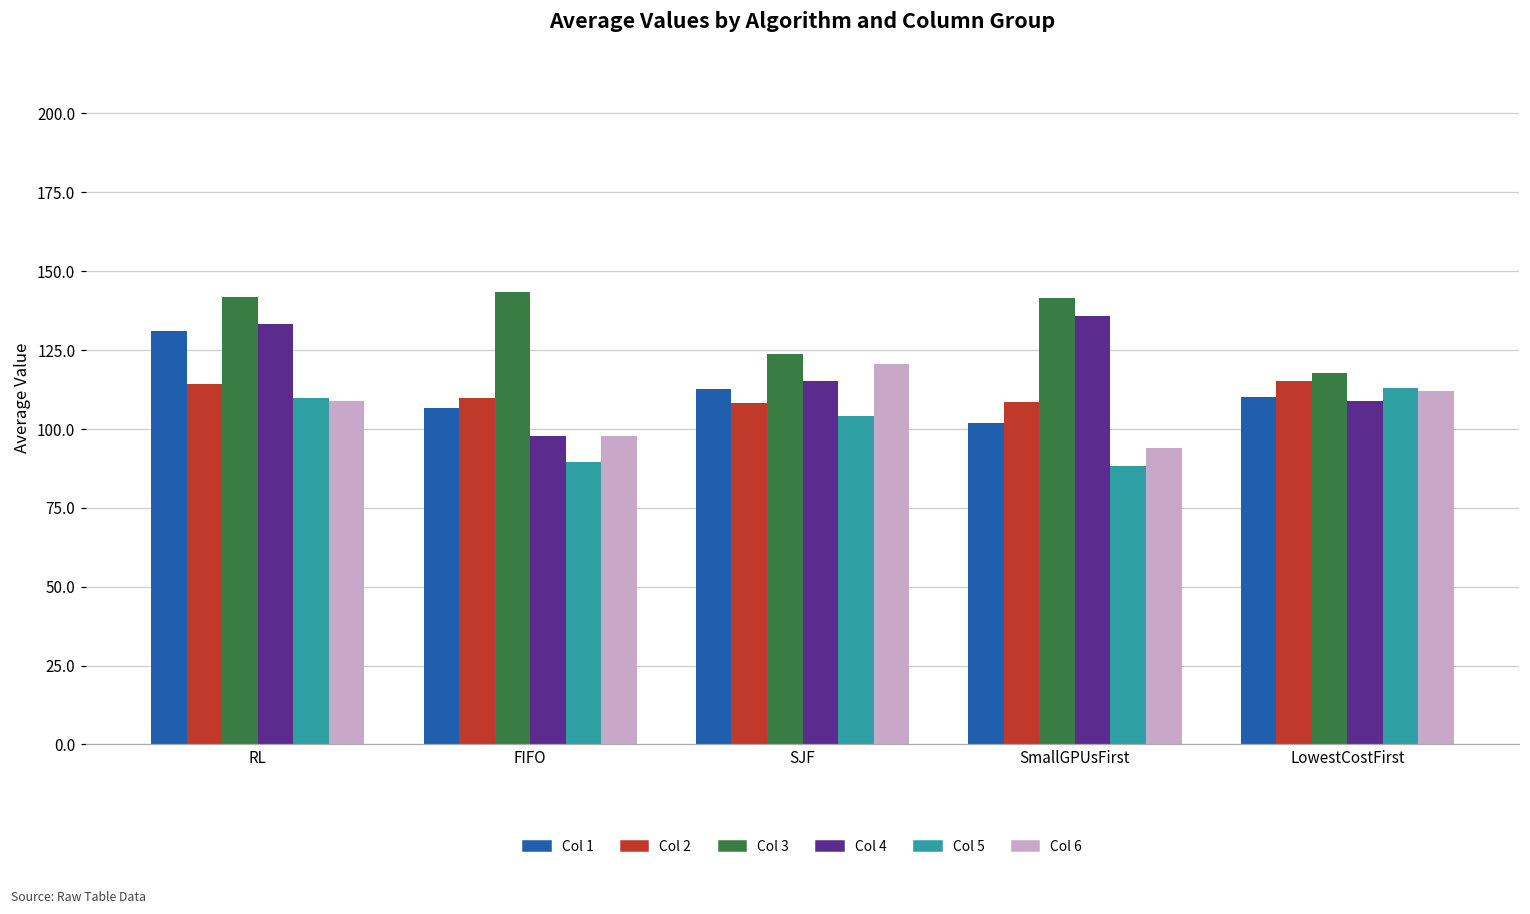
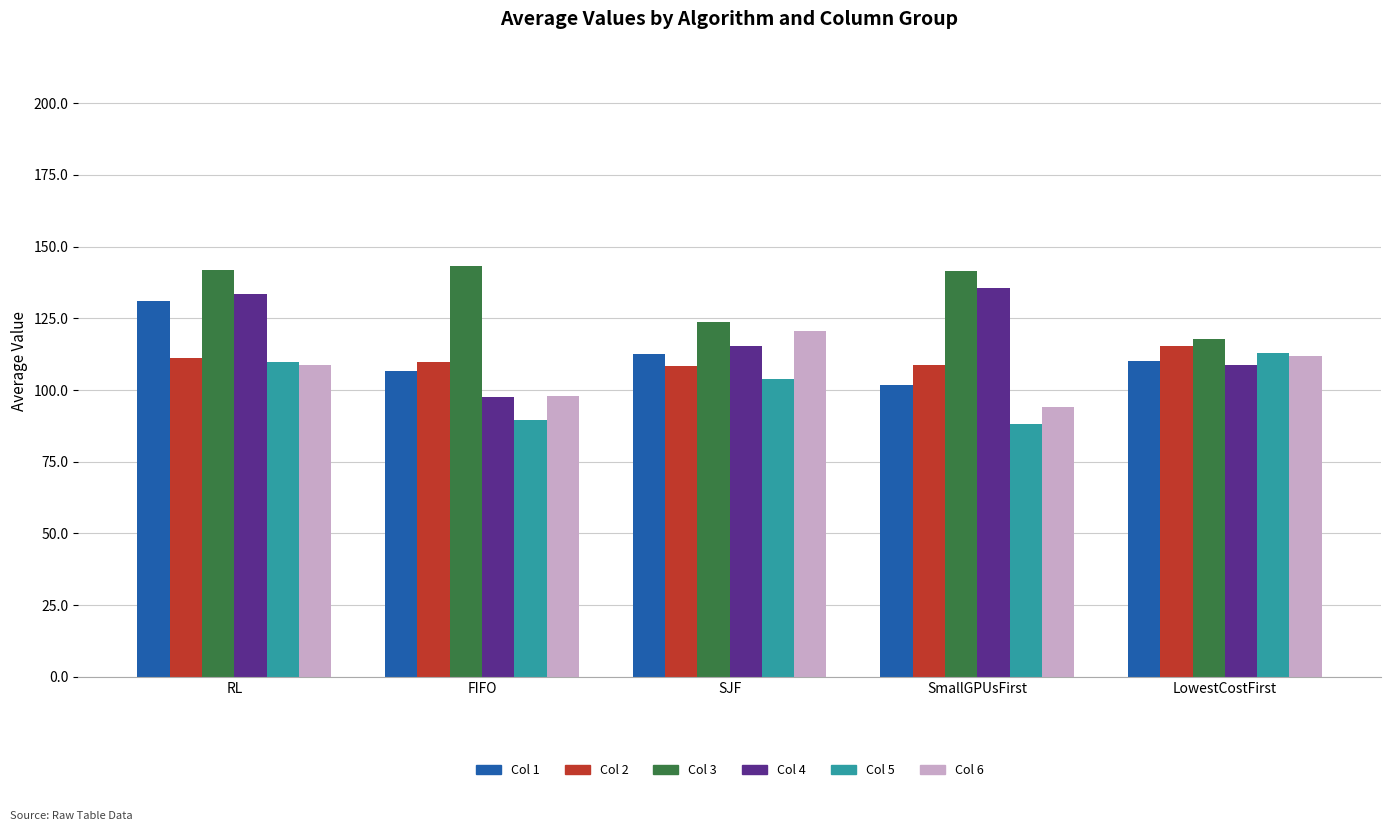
Col 2, RL: 114 -> 111
